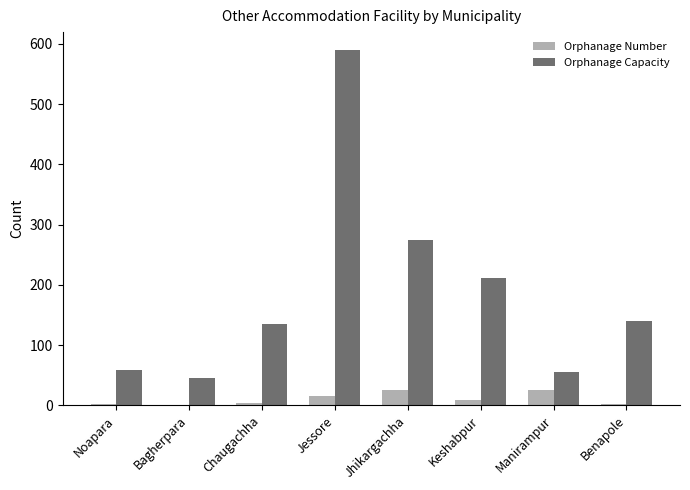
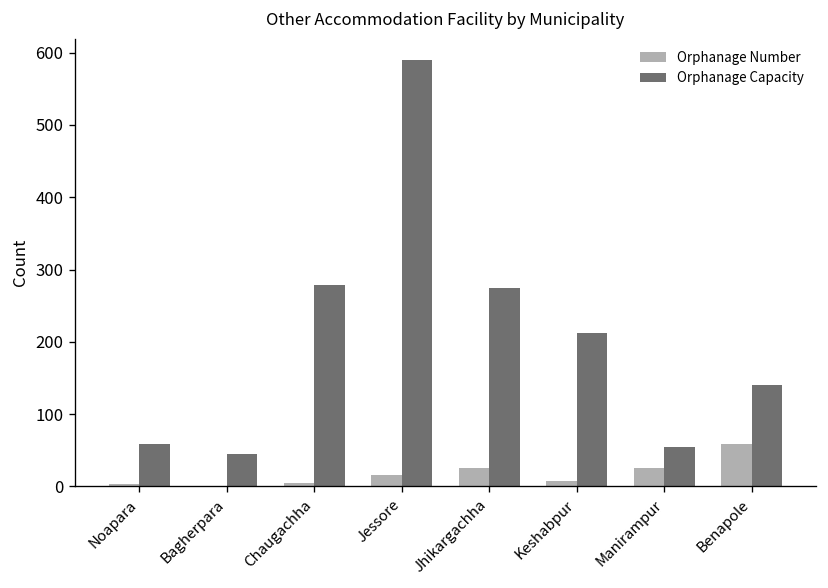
Orphanage Capacity, Chaugachha: 140 -> 280
Orphanage Number, Benapole: 0 -> 60
